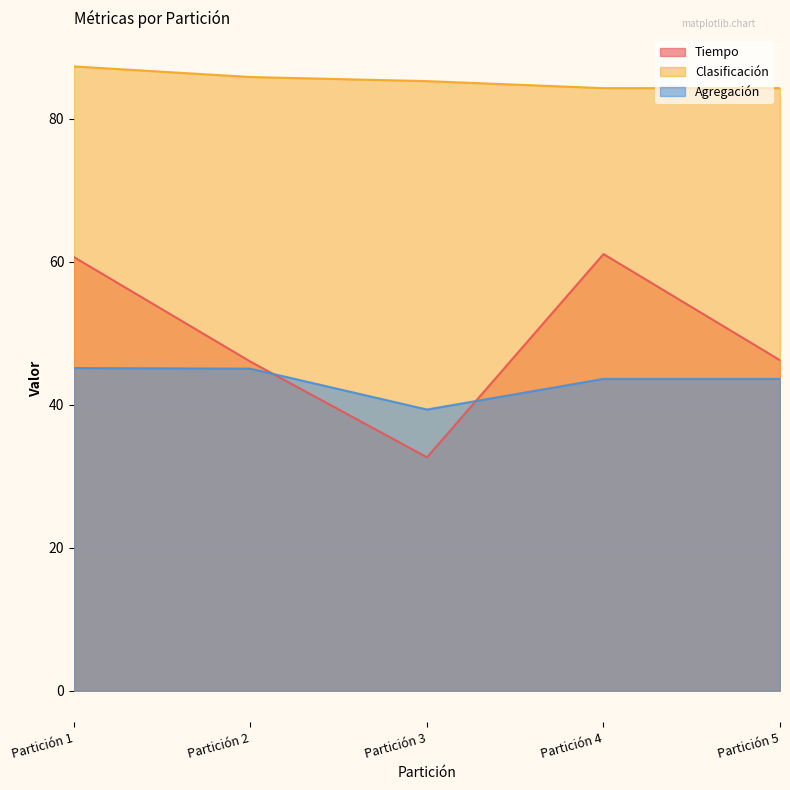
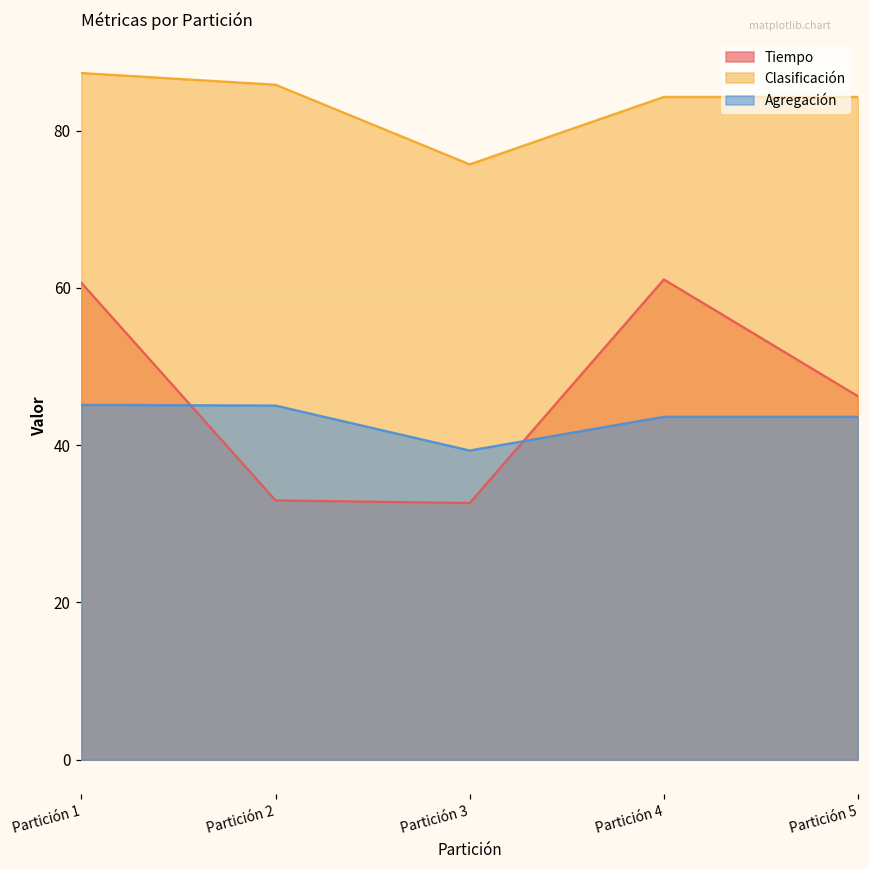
Tiempo, Partición 2: 46 -> 33
Clasificación, Partición 3: 85 -> 76
